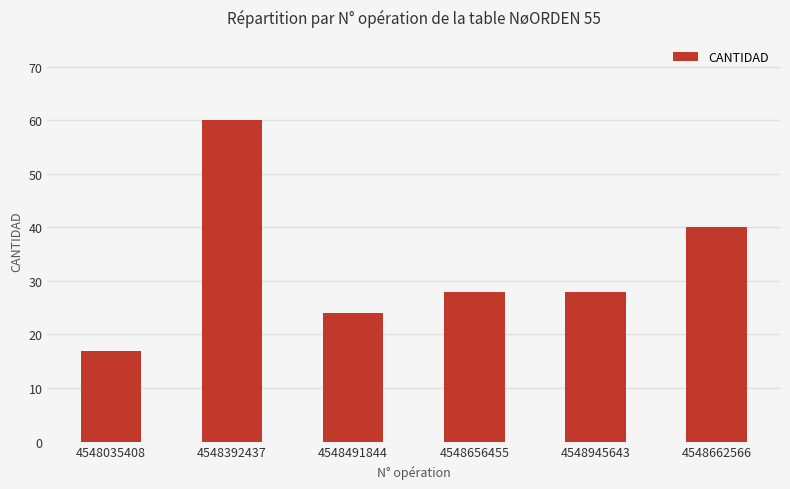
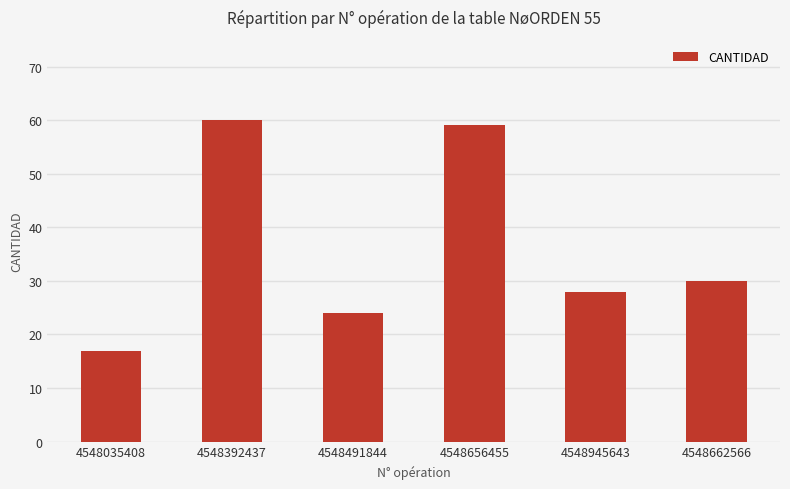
4548656455: 28 -> 59
4548662566: 40 -> 30
